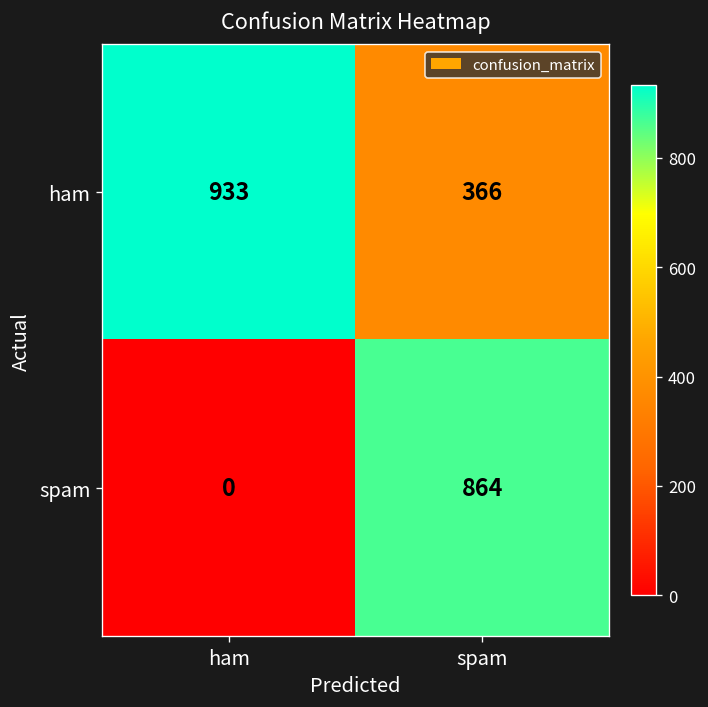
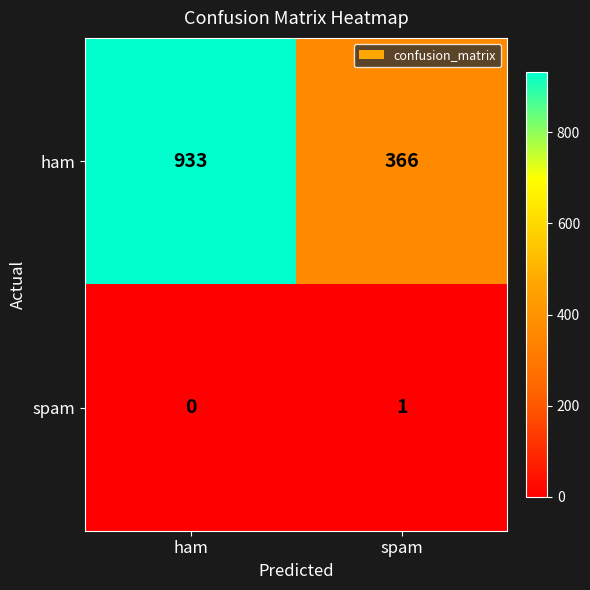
spam, spam: 864 -> 1
